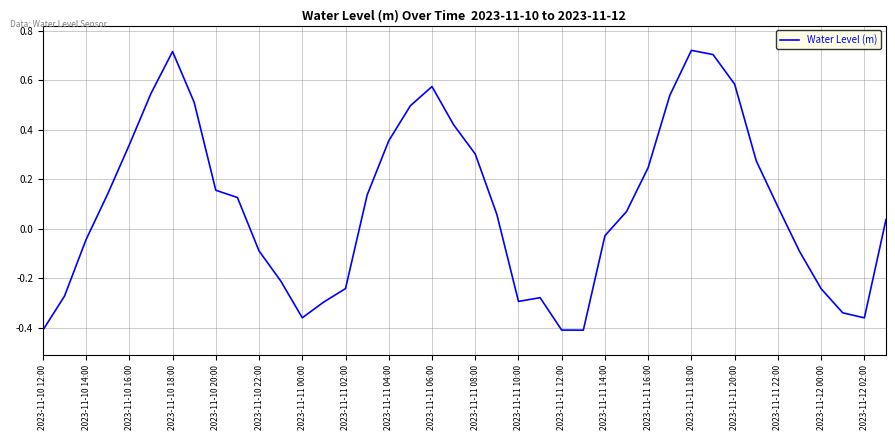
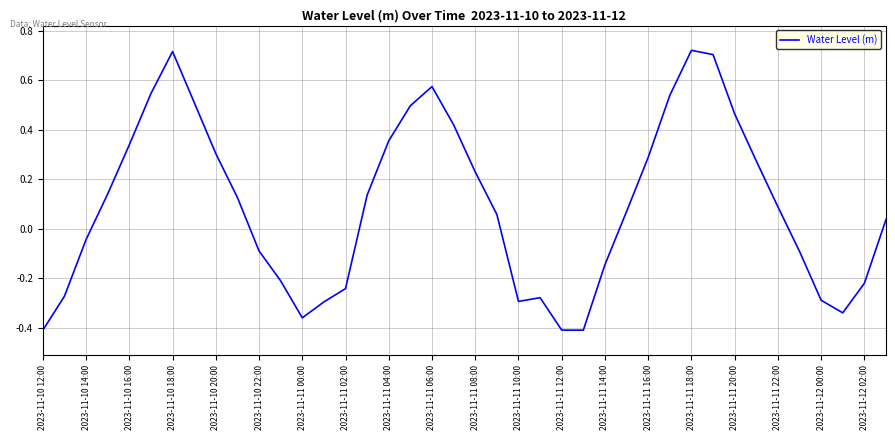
2023-11-10 20:00: 0.16 -> 0.30
2023-11-11 08:00: 0.30 -> 0.23
2023-11-11 14:00: -0.03 -> -0.14
2023-11-11 16:00: 0.25 -> 0.29
2023-11-11 20:00: 0.58 -> 0.46
2023-11-12 00:00: -0.24 -> -0.29
2023-11-12 02:00: -0.36 -> -0.22
